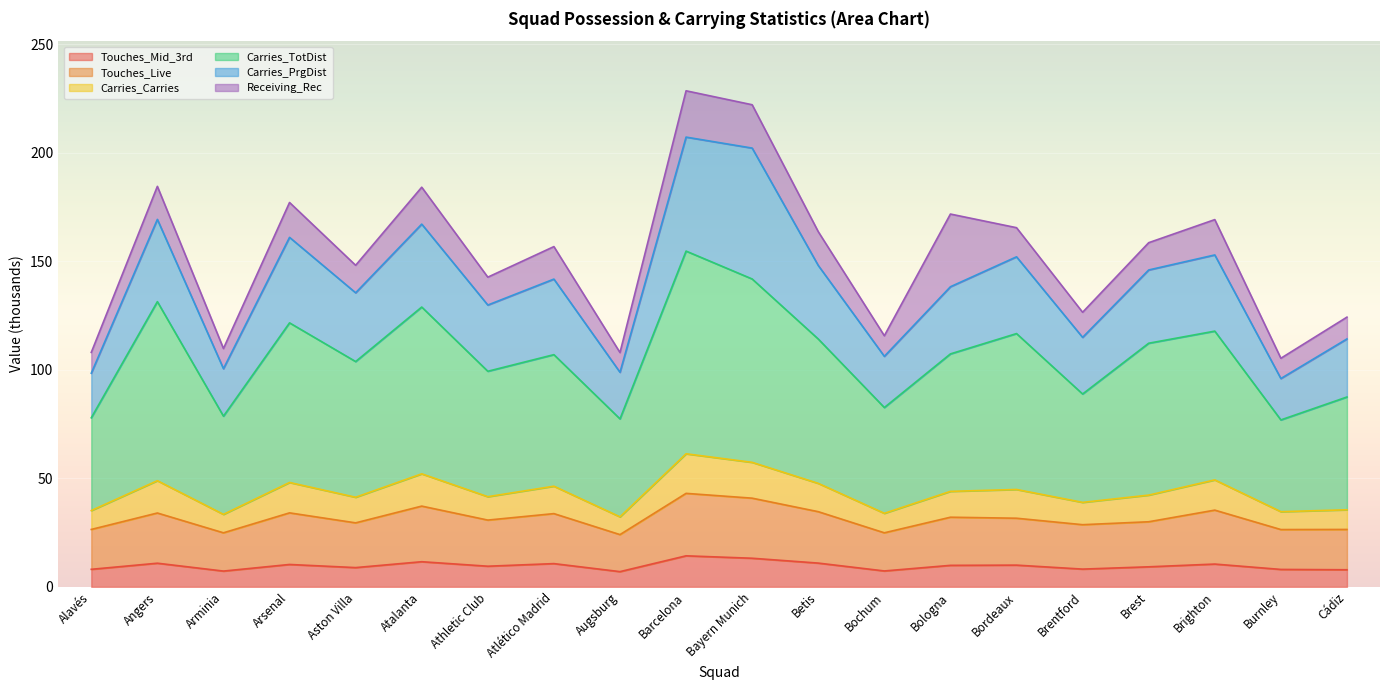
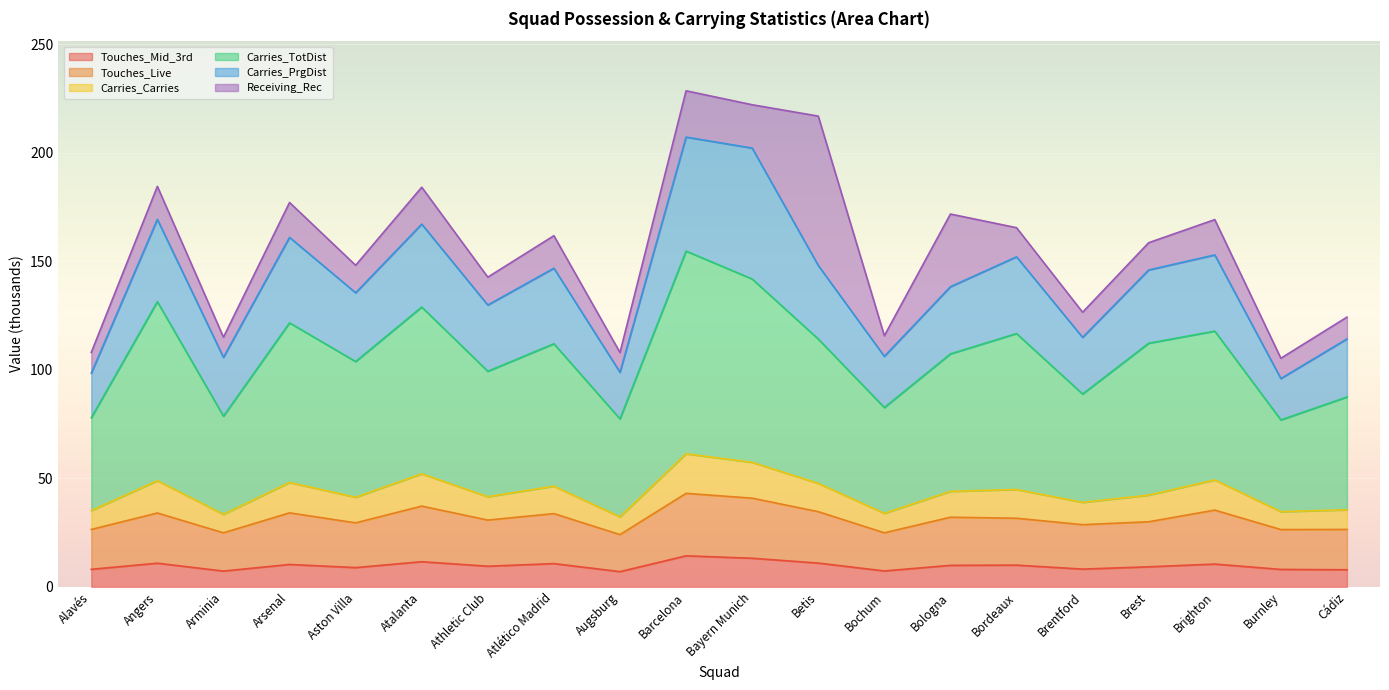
Carries_PrgDist, Arminia: 22 -> 27
Carries_TotDist, Atlético Madrid: 61 -> 66
Receiving_Rec, Betis: 16 -> 69
